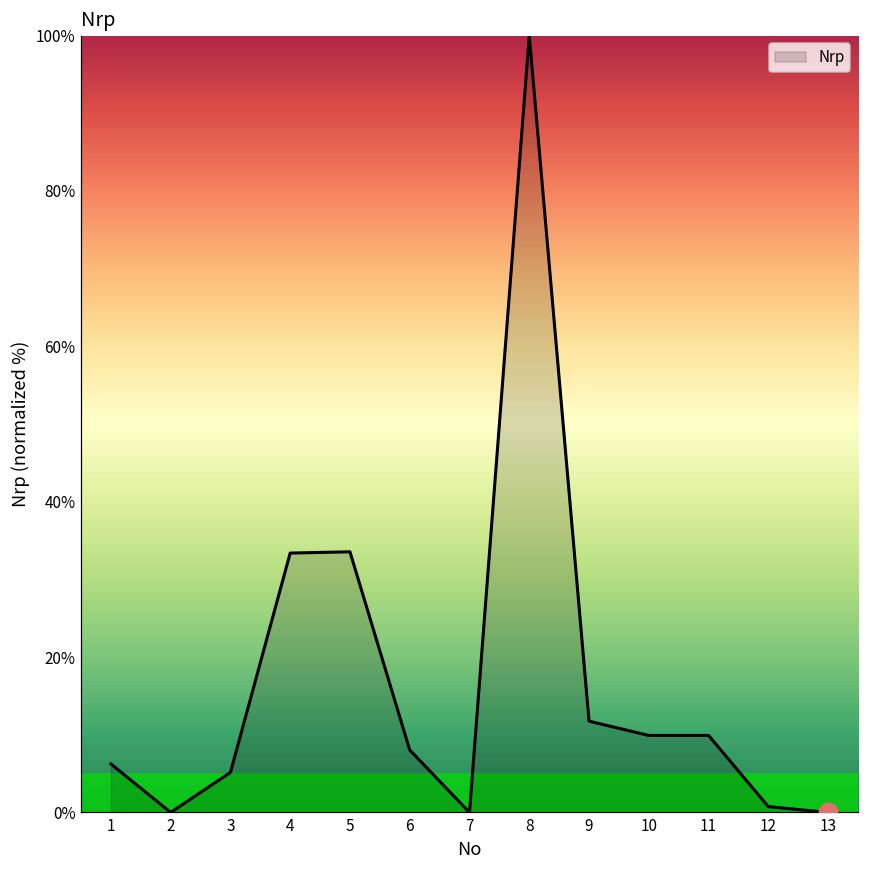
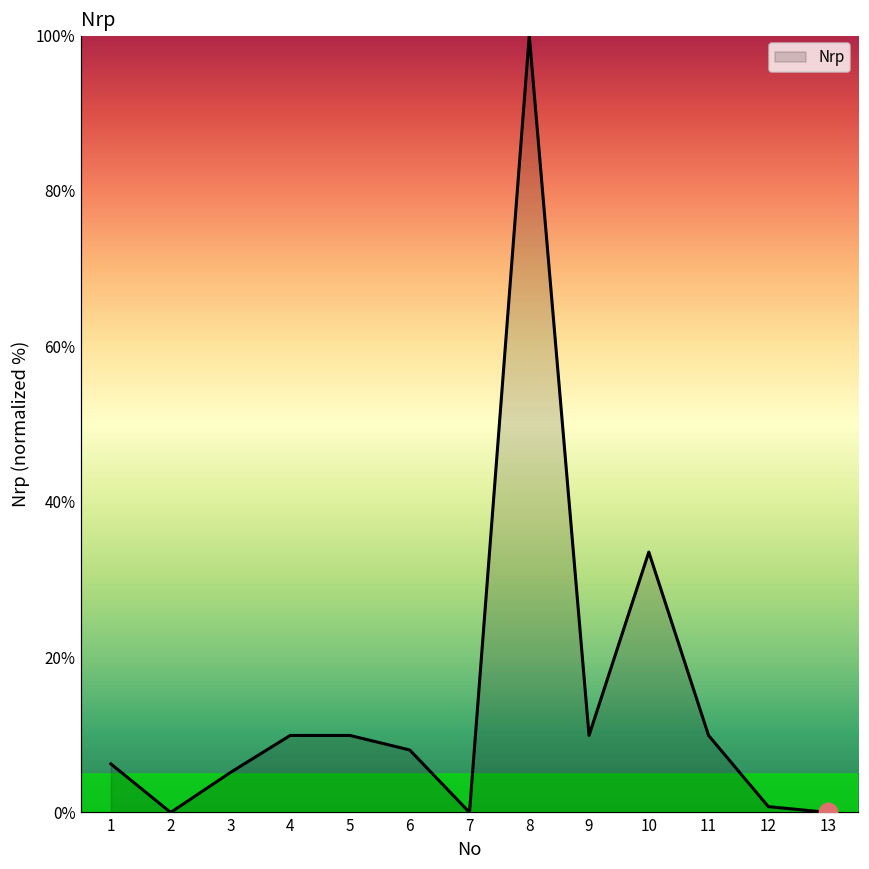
Nrp, 4: 33% -> 10%
Nrp, 5: 34% -> 10%
Nrp, 9: 12% -> 10%
Nrp, 10: 10% -> 34%
